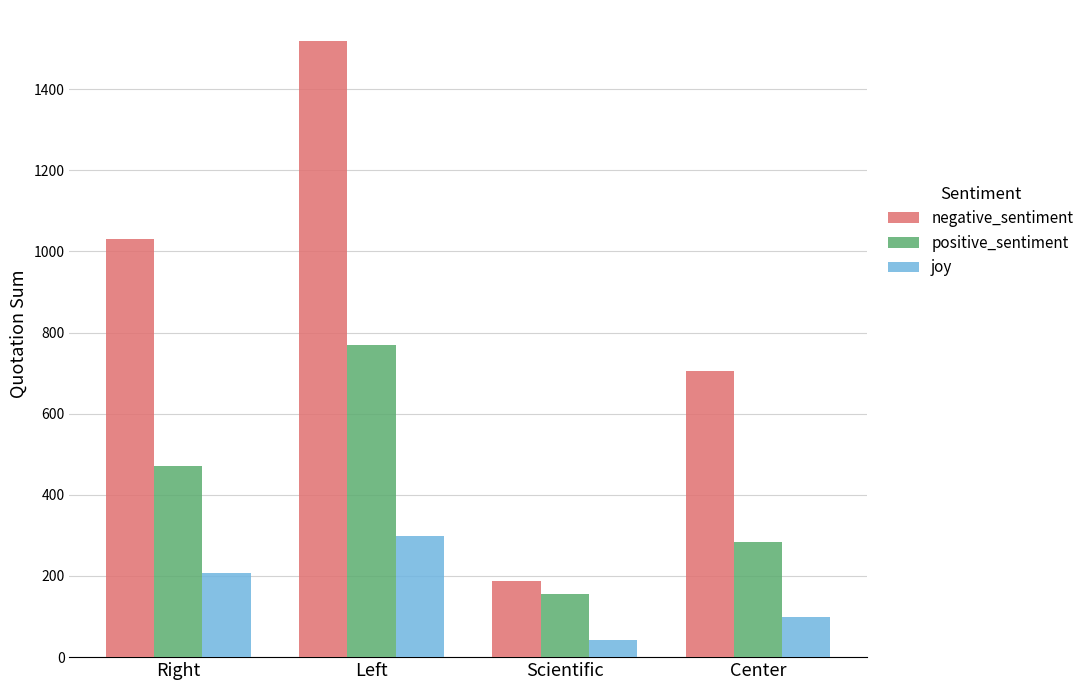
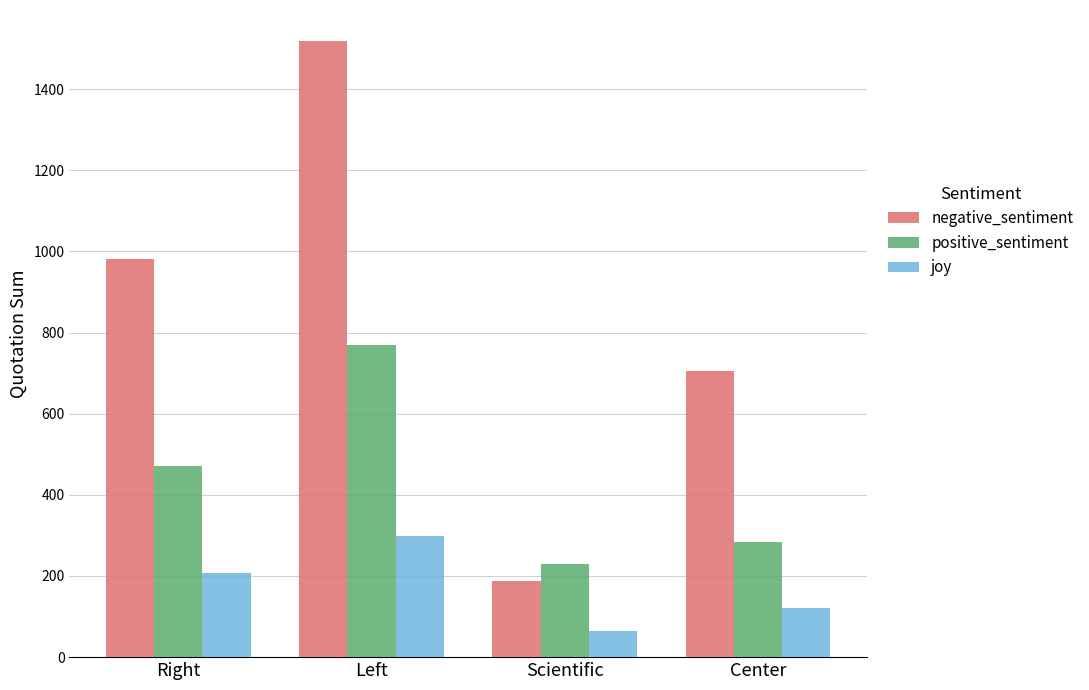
negative_sentiment, Right: 1030 -> 980
positive_sentiment, Scientific: 160 -> 230
joy, Scientific: 40 -> 60
joy, Center: 100 -> 120
